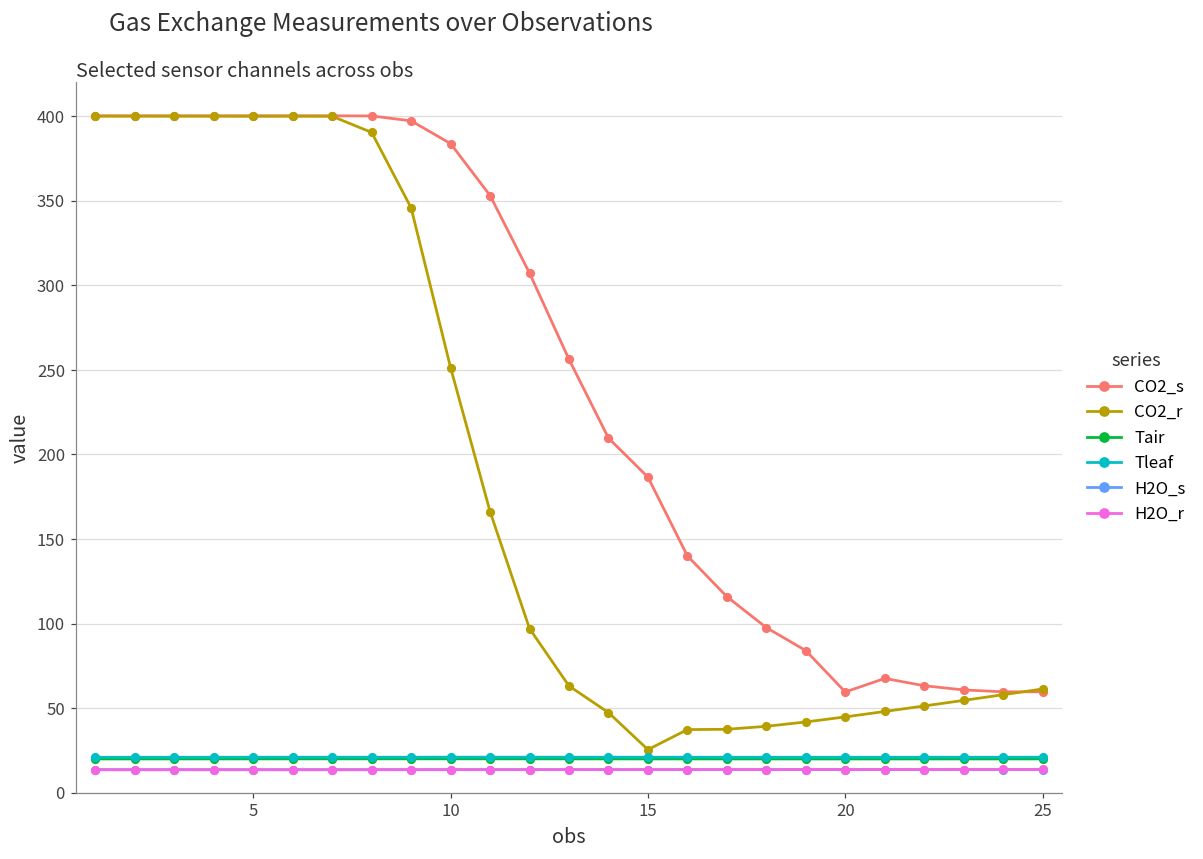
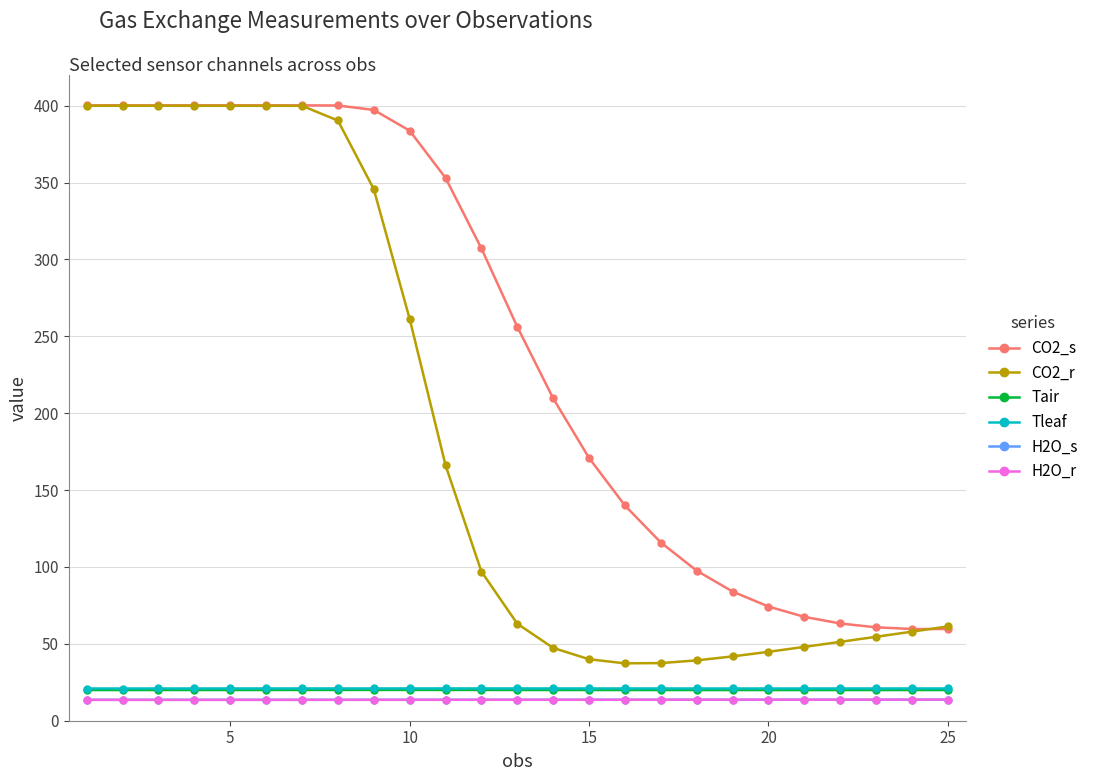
CO2_r, 10: 251 -> 261
CO2_s, 15: 187 -> 171
CO2_r, 15: 25 -> 40
CO2_s, 20: 60 -> 74
